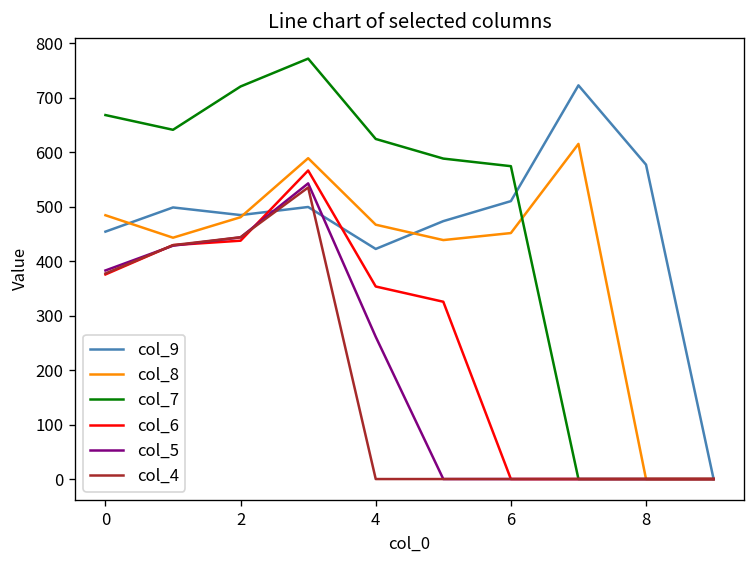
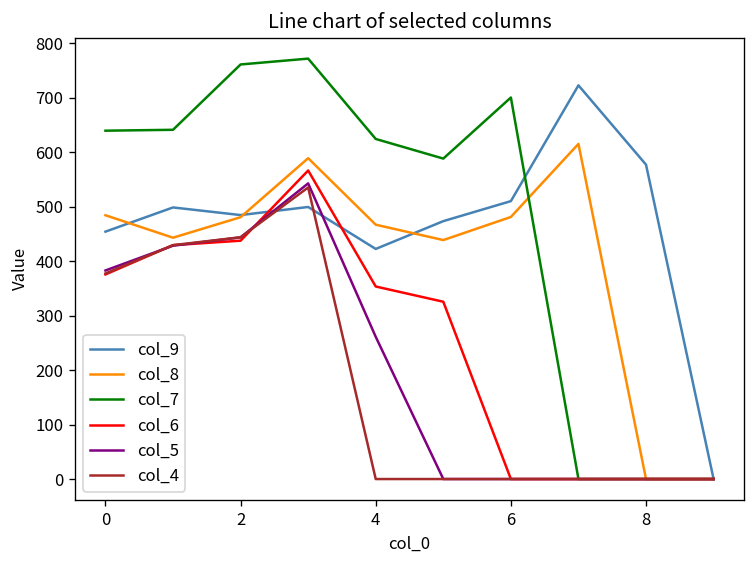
col_7, 0: 670 -> 640
col_7, 2: 720 -> 760
col_8, 6: 450 -> 480
col_7, 6: 570 -> 700
